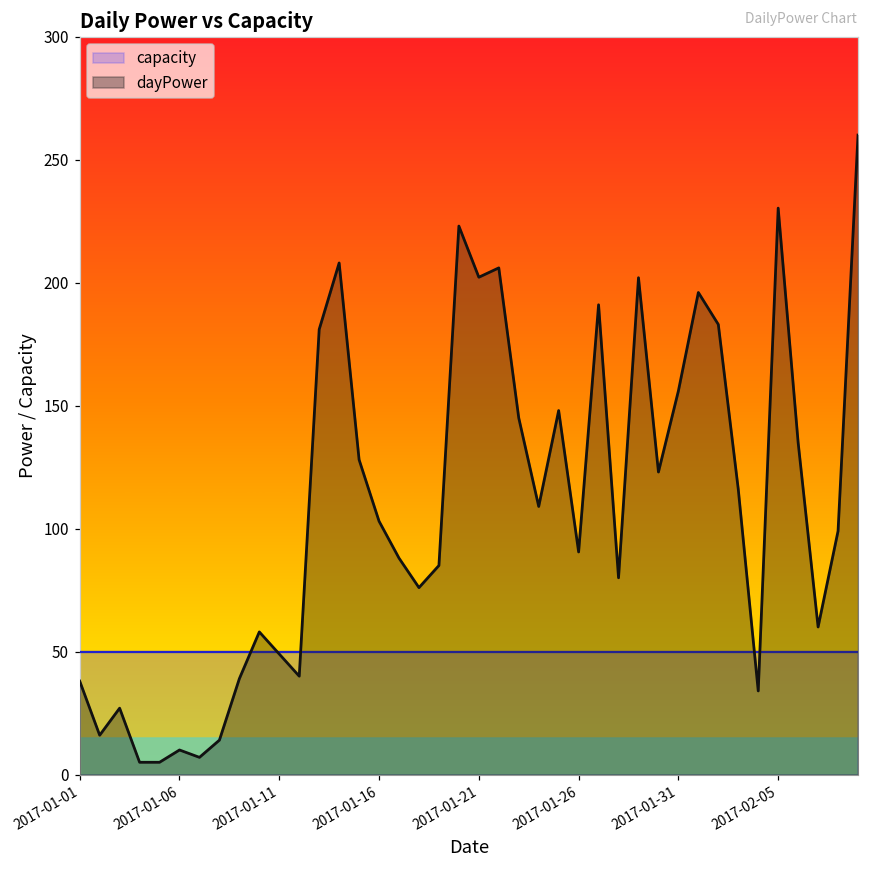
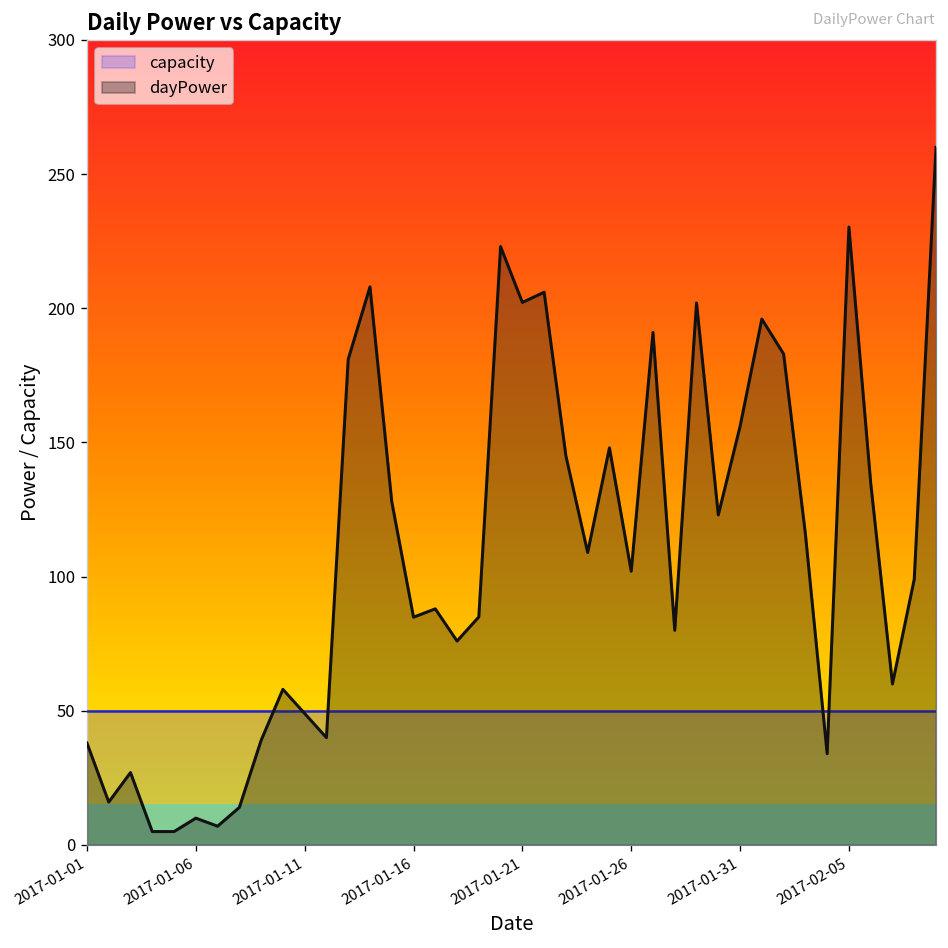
dayPower, 2017-01-16: 103 -> 85
dayPower, 2017-01-26: 91 -> 102
